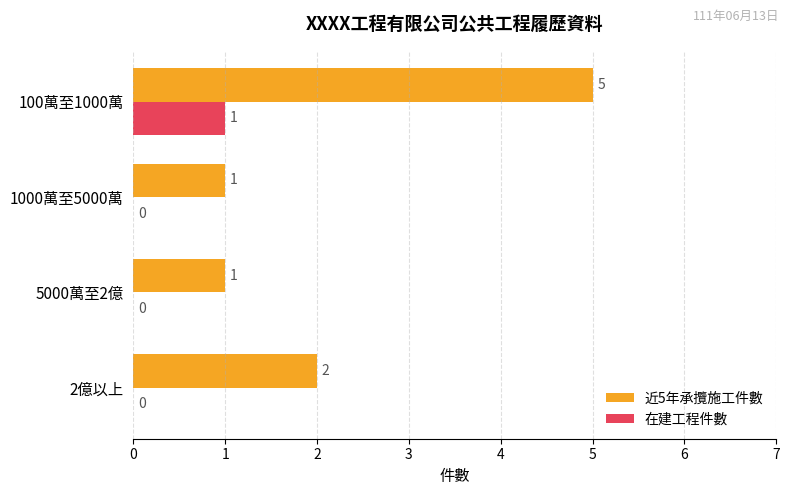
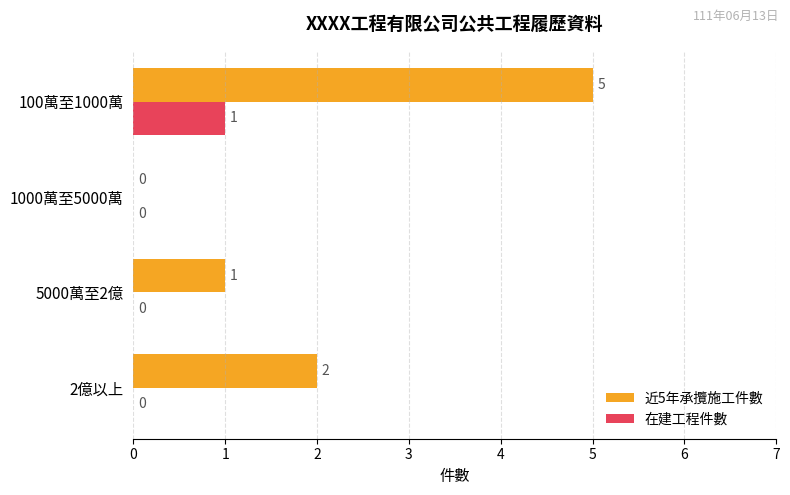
近5年承攬施工件數, 1000萬至5000萬: 1 -> 0
